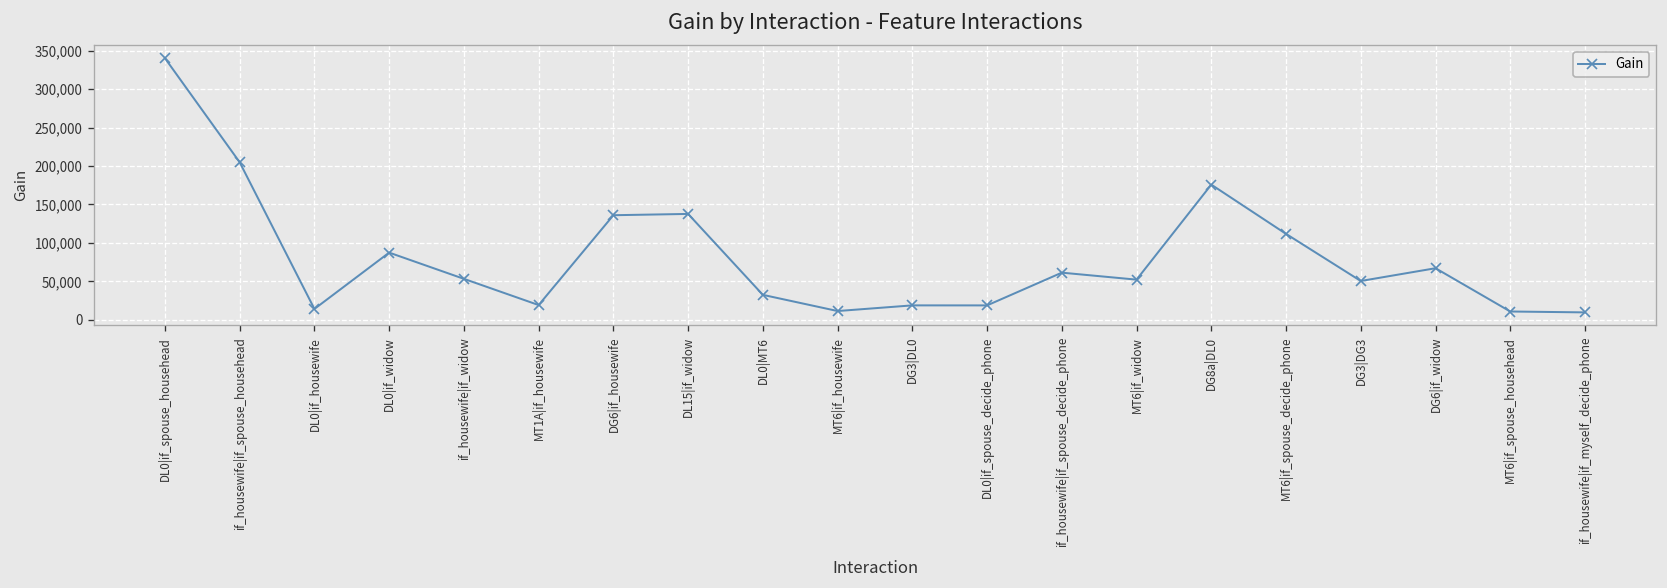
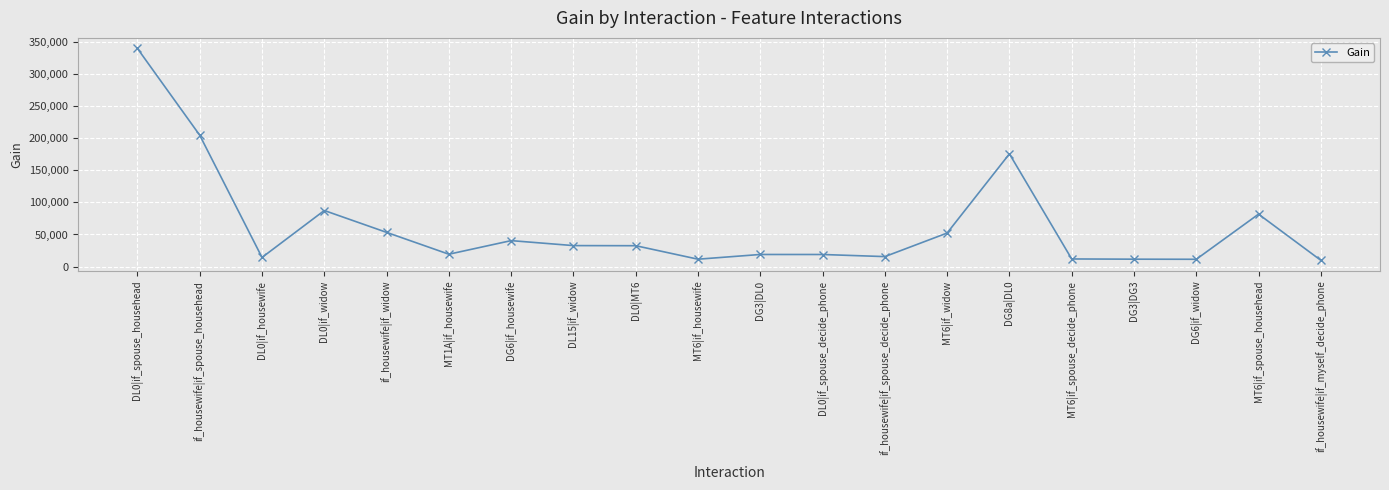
DG6|if_housewife: 140,000 -> 40,000
DL15|if_widow: 140,000 -> 30,000
if_housewife|if_spouse_decide_phone: 60,000 -> 20,000
MT6|if_spouse_decide_phone: 110,000 -> 10,000
DG3|DG3: 50,000 -> 10,000
DG6|if_widow: 70,000 -> 10,000
MT6|if_spouse_househead: 10,000 -> 80,000
